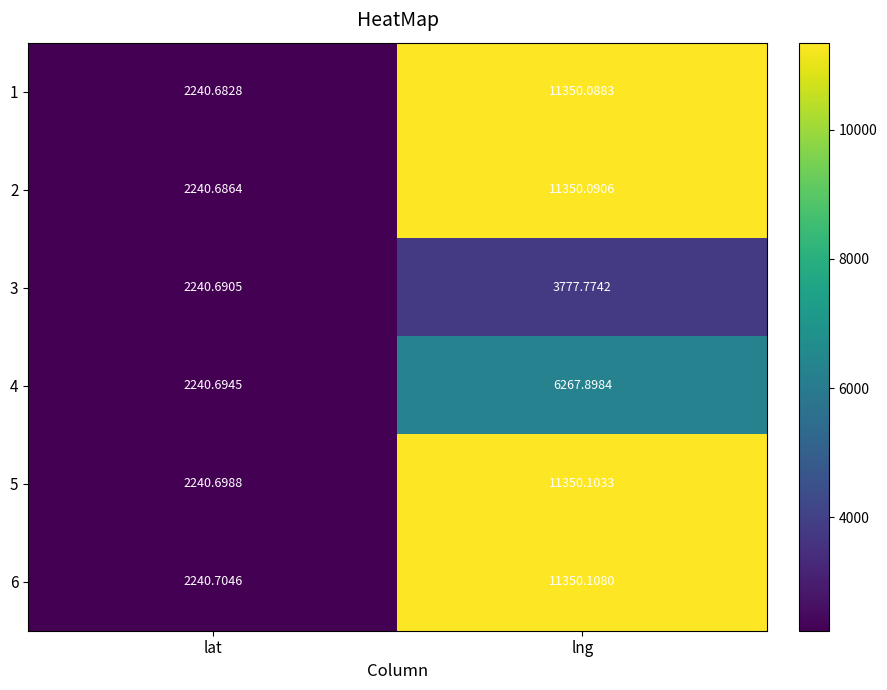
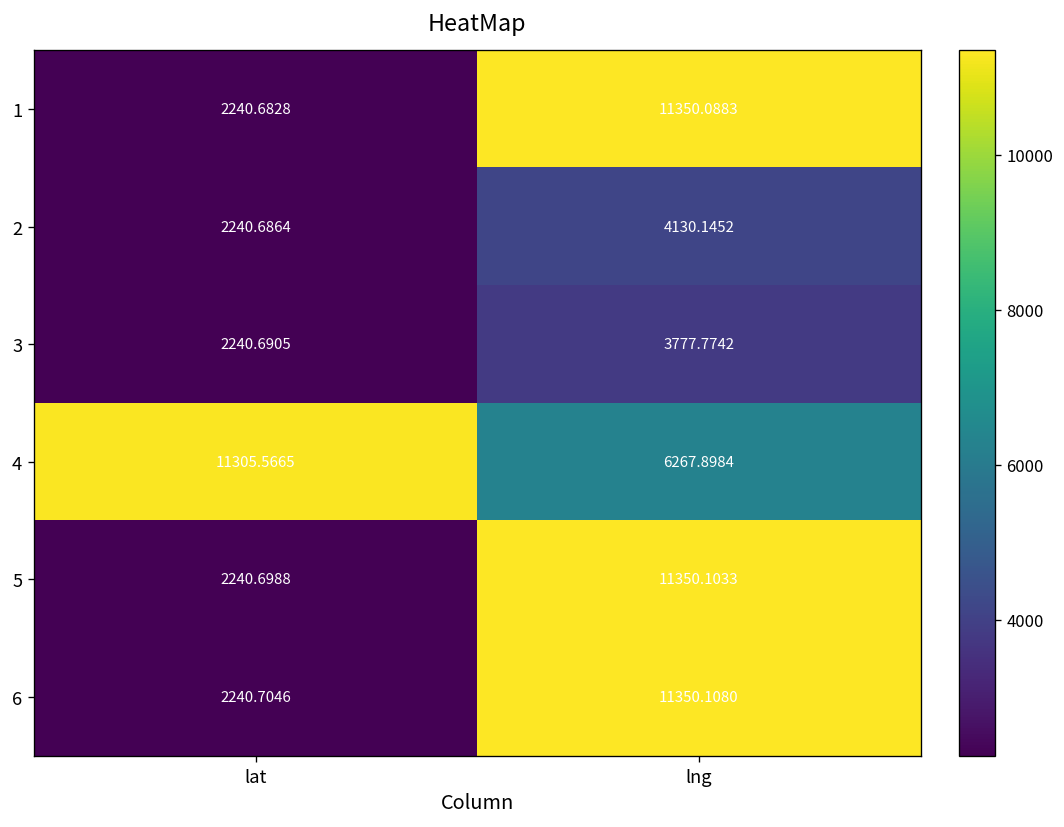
2, lng: 11350.0906 -> 4130.1452
4, lat: 2240.6945 -> 11305.5665
